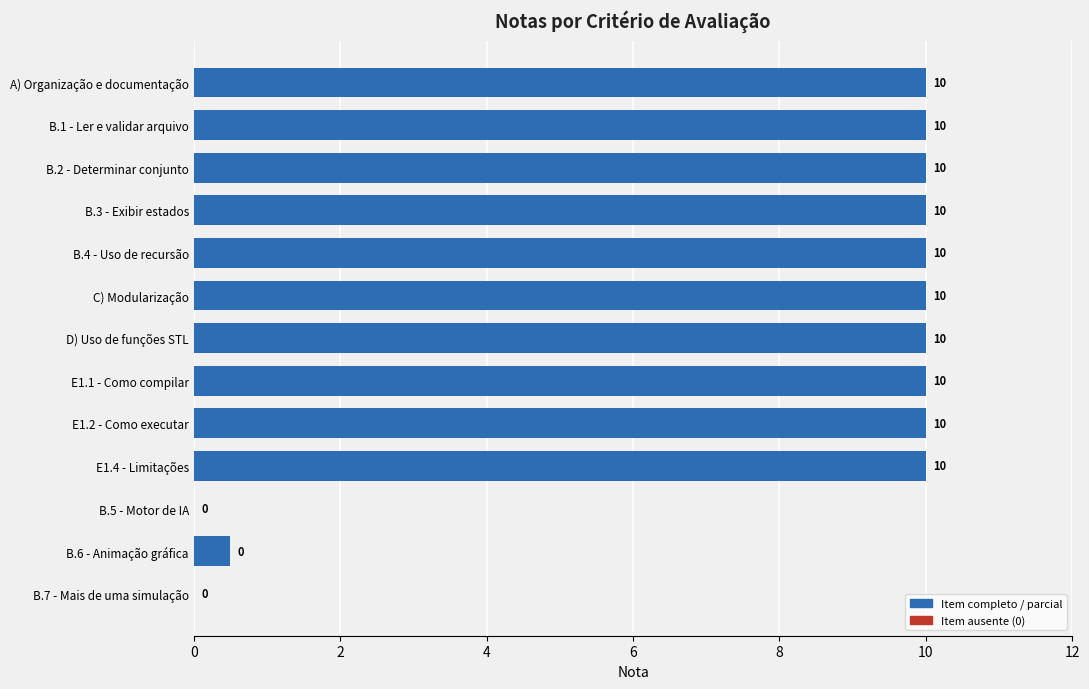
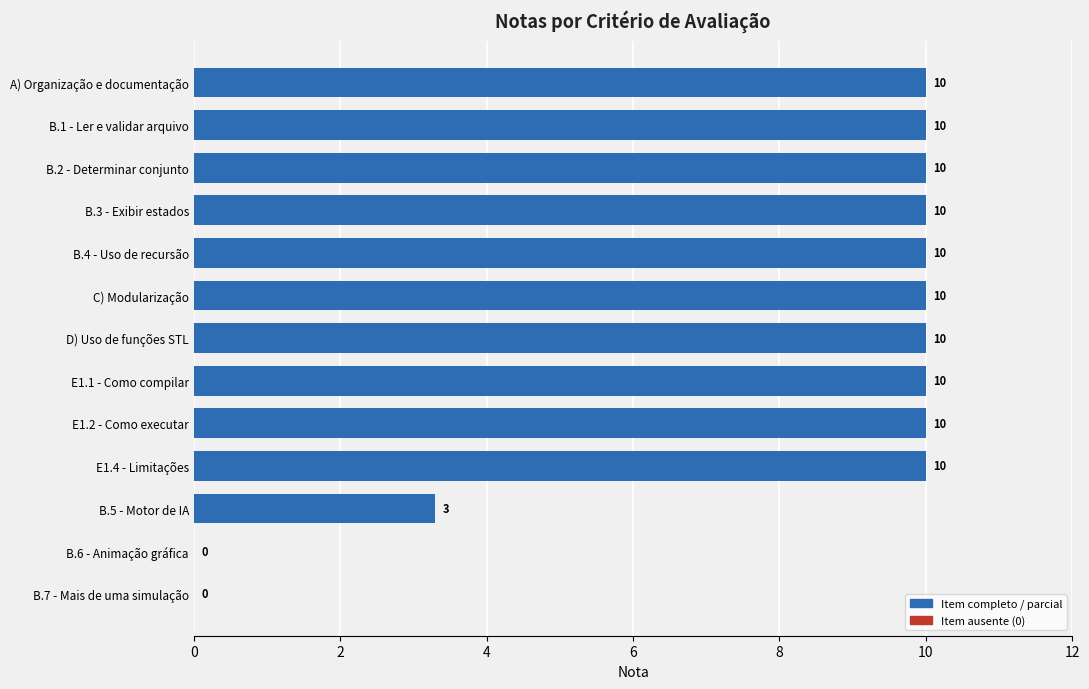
B.5 - Motor de IA: 0 -> 3
B.6 - Animação gráfica: 0.5 -> 0.0
